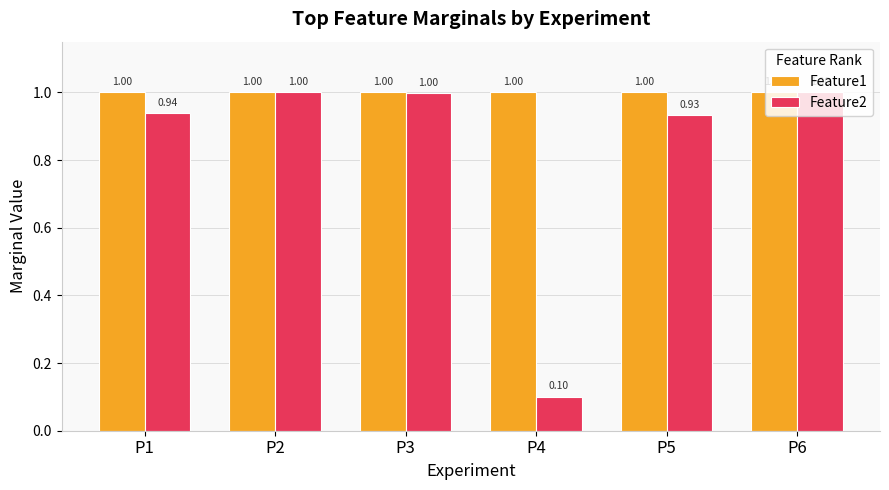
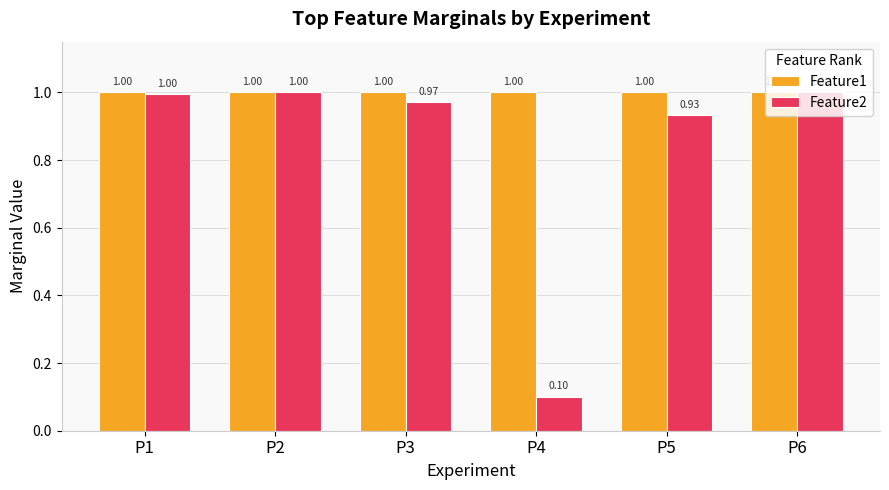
Feature2, P1: 0.94 -> 1.00
Feature2, P3: 1.00 -> 0.97
